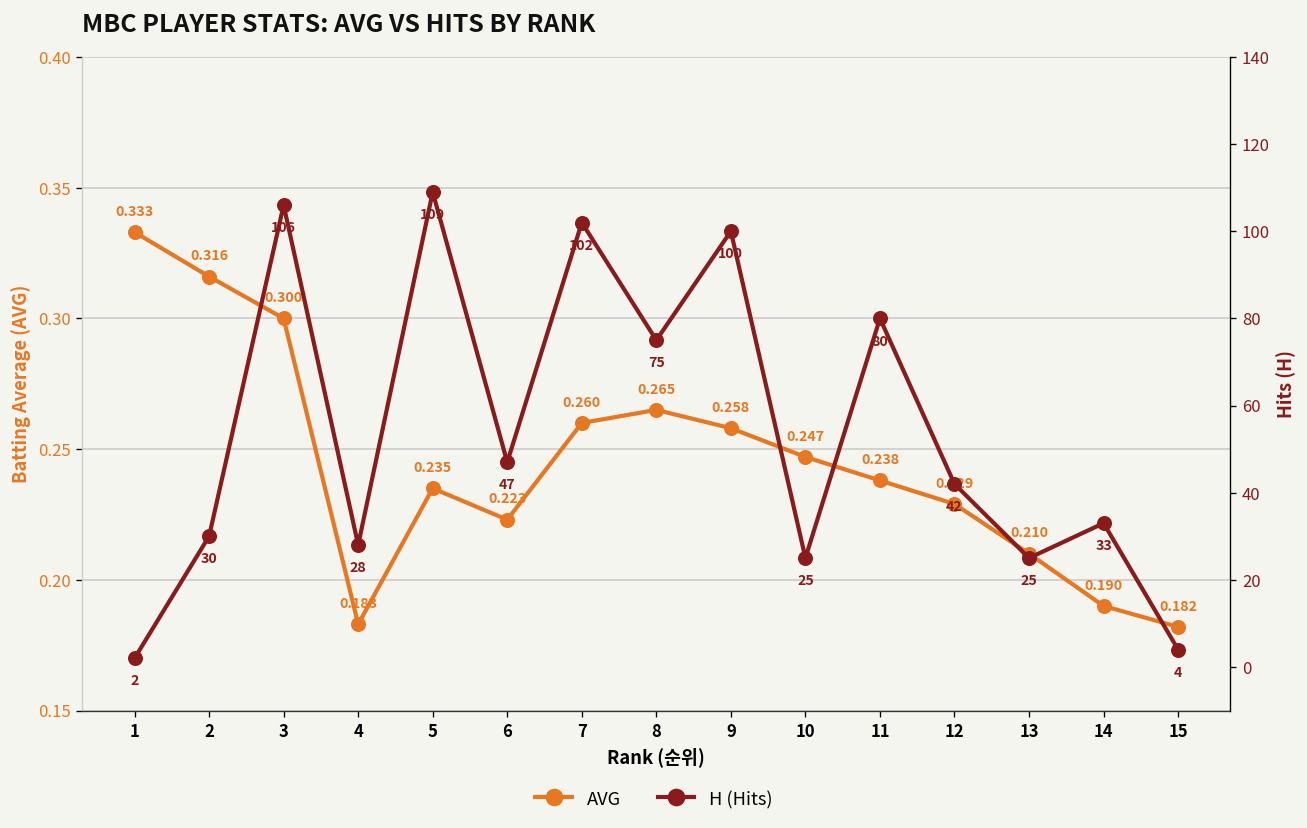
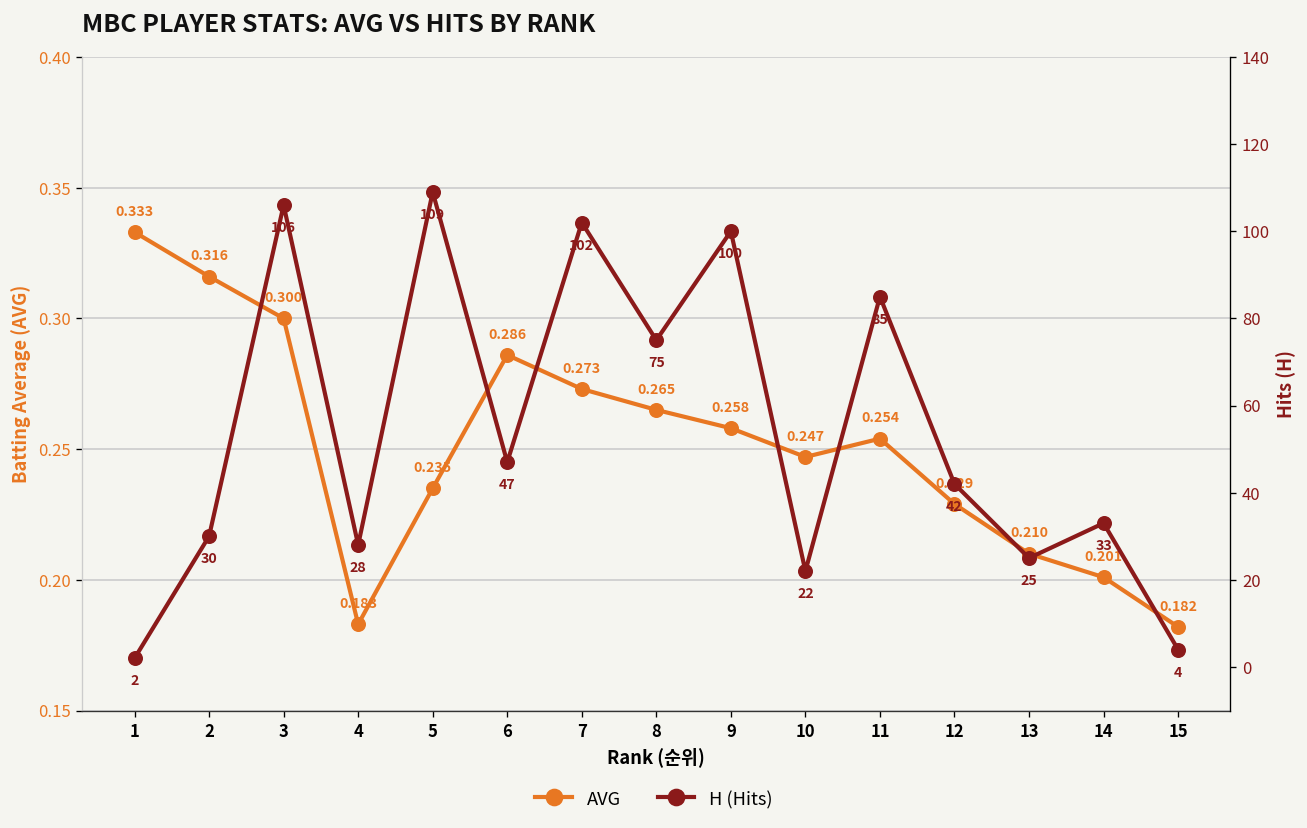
AVG, 6: 0.223 -> 0.286
AVG, 7: 0.260 -> 0.273
AVG, 11: 0.238 -> 0.254
AVG, 14: 0.190 -> 0.201
H (Hits), 10: 25 -> 22
H (Hits), 11: 80 -> 85
